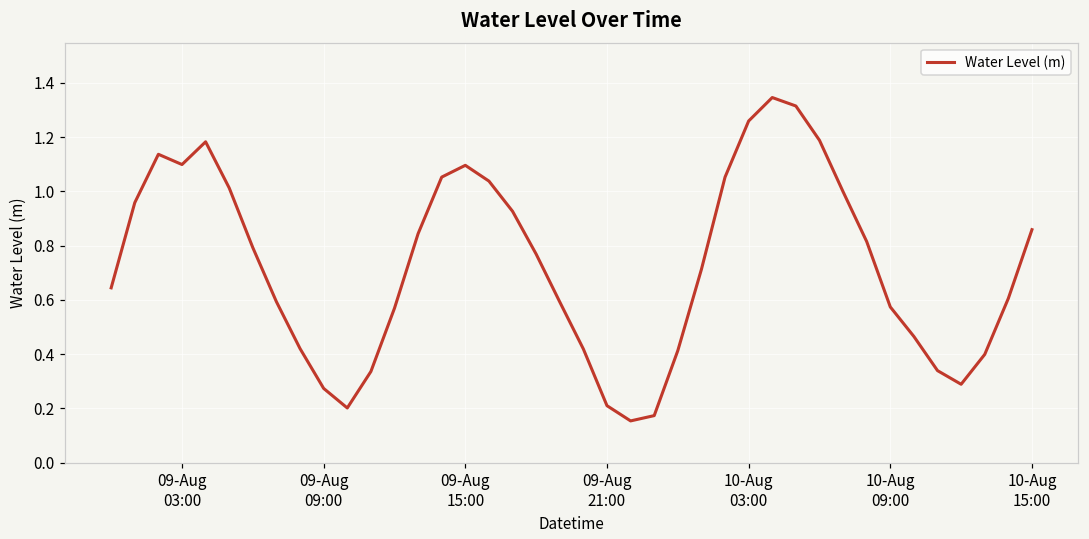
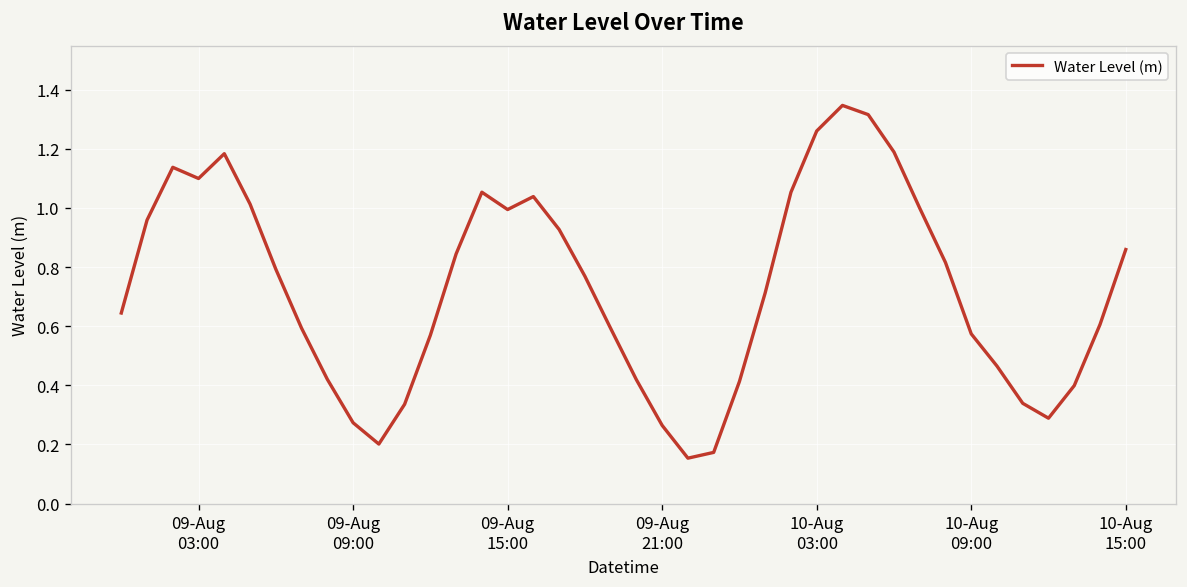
09-Aug 15:00: 1.10 -> 0.99
09-Aug 21:00: 0.21 -> 0.26
